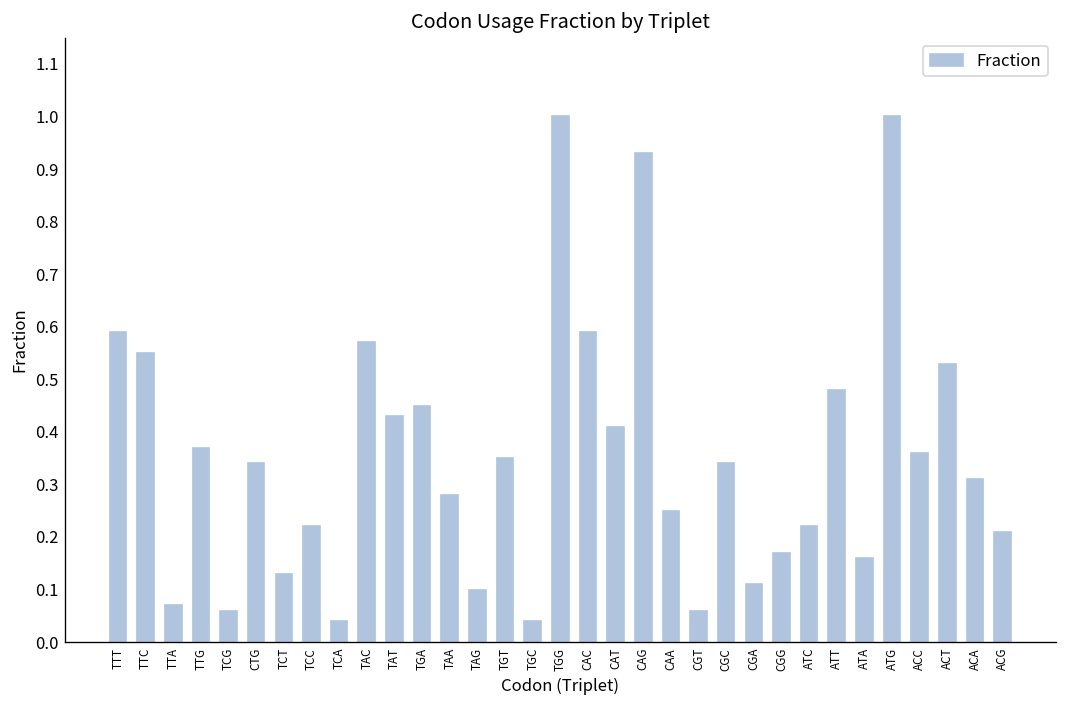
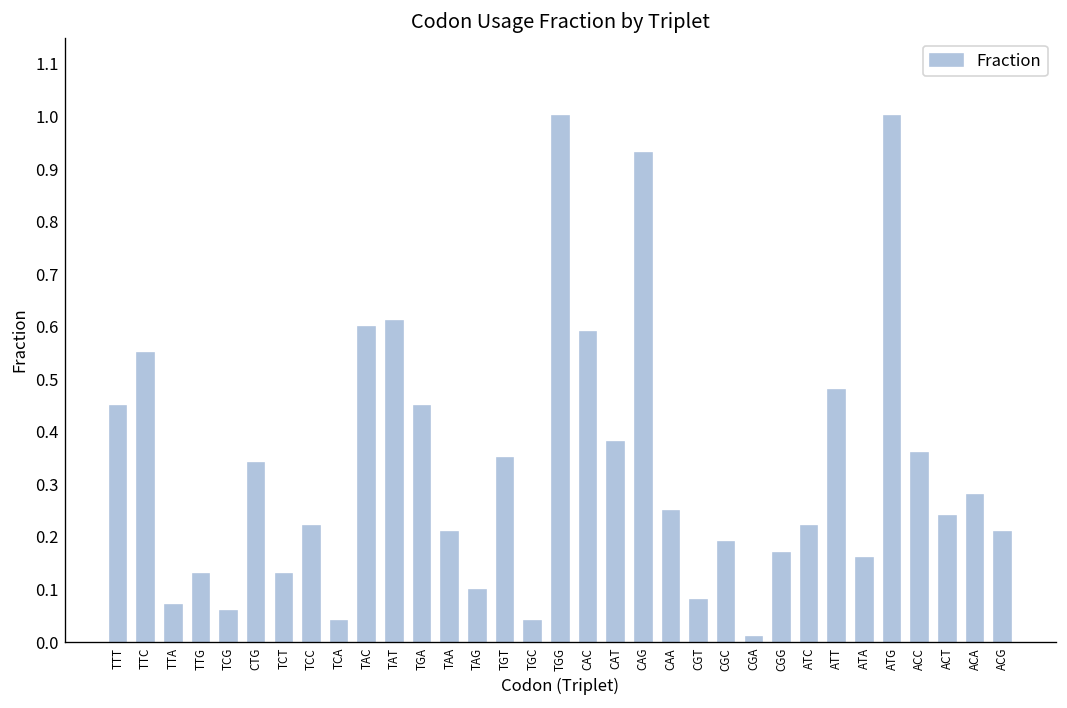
TTT: 0.59 -> 0.45
TTG: 0.37 -> 0.13
TAC: 0.57 -> 0.60
TAT: 0.43 -> 0.61
TAA: 0.28 -> 0.21
CAT: 0.41 -> 0.38
CGT: 0.06 -> 0.08
CGC: 0.34 -> 0.19
CGA: 0.11 -> 0.01
ACT: 0.53 -> 0.24
ACA: 0.31 -> 0.28
